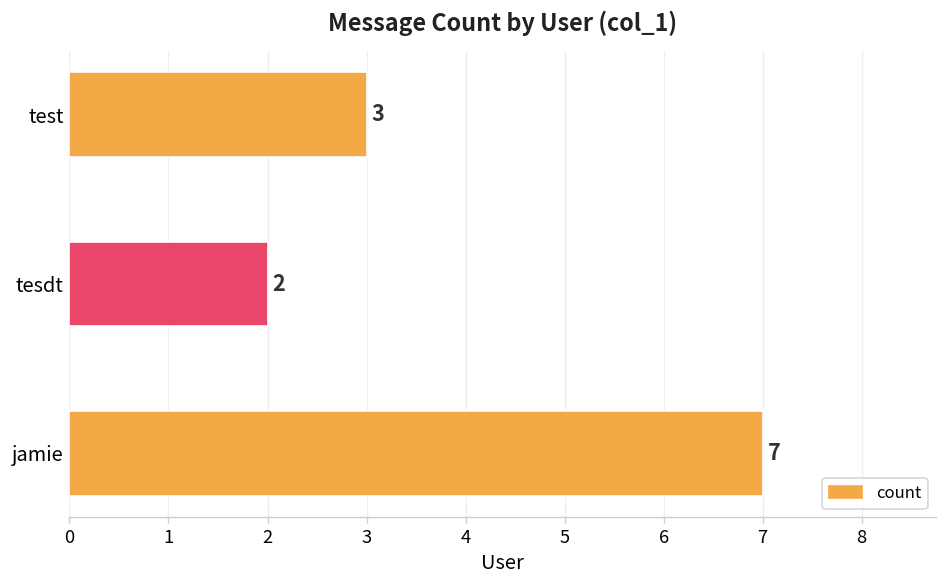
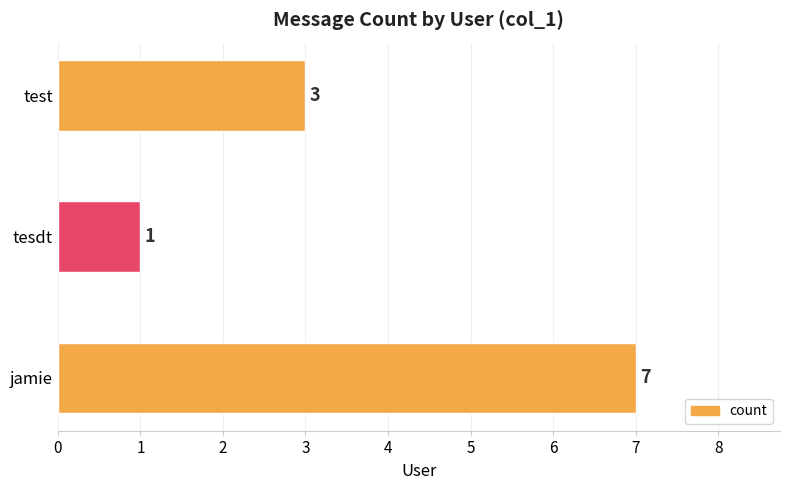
tesdt: 2 -> 1
